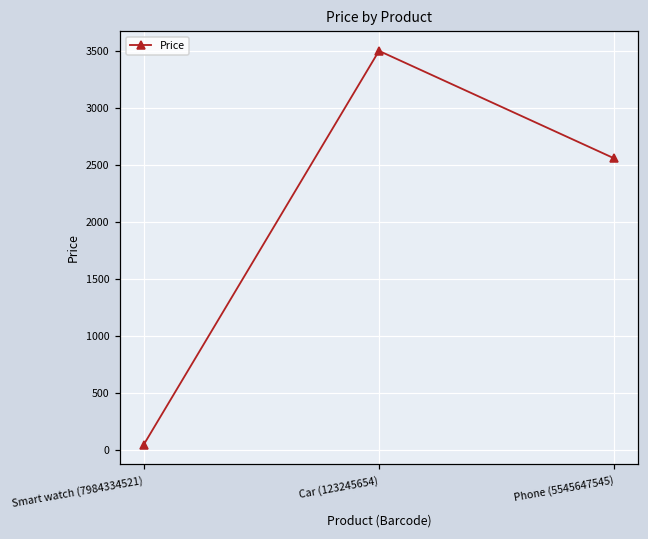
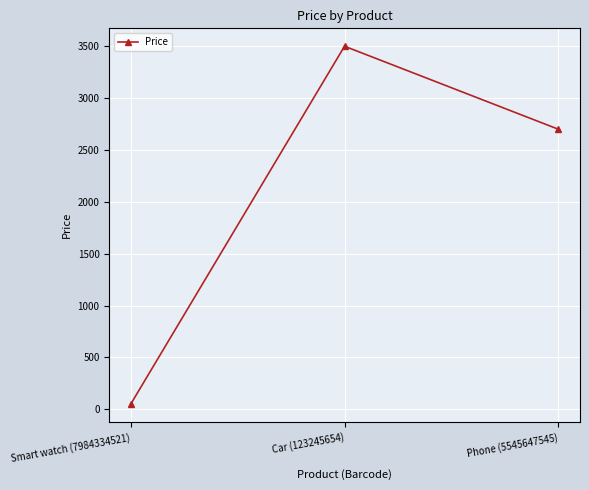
Phone (5545647545): 2560 -> 2700
